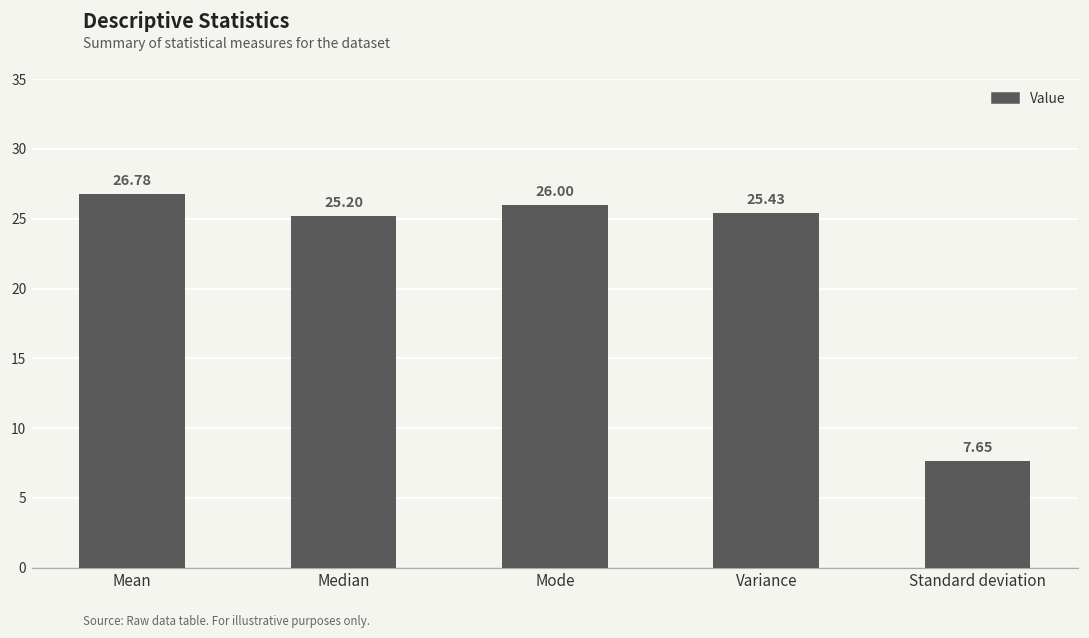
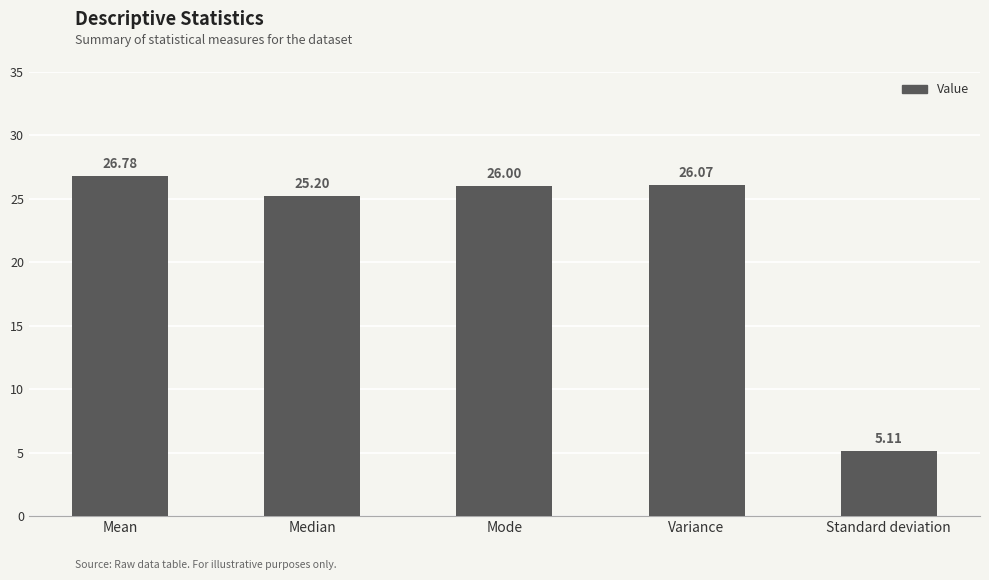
Variance: 25.43 -> 26.07
Standard deviation: 7.65 -> 5.11
